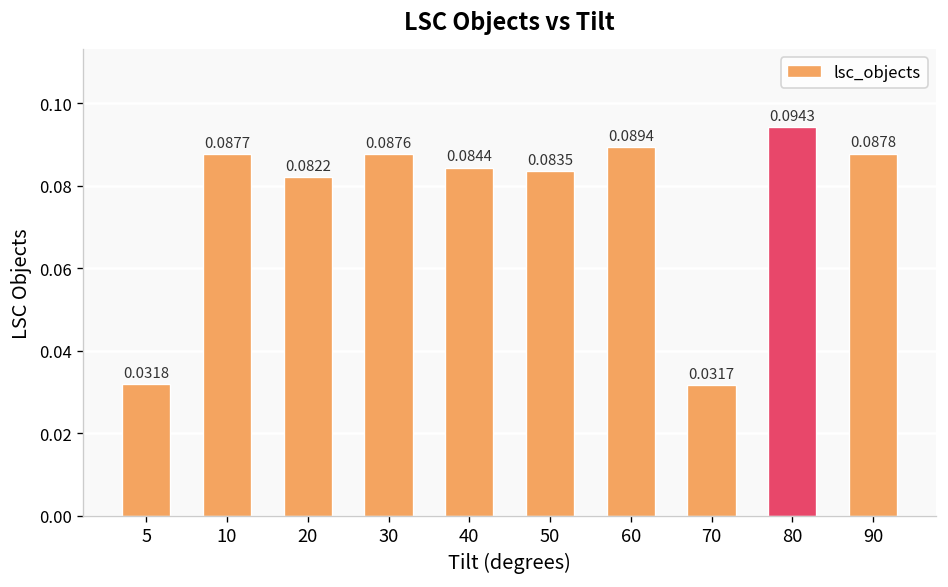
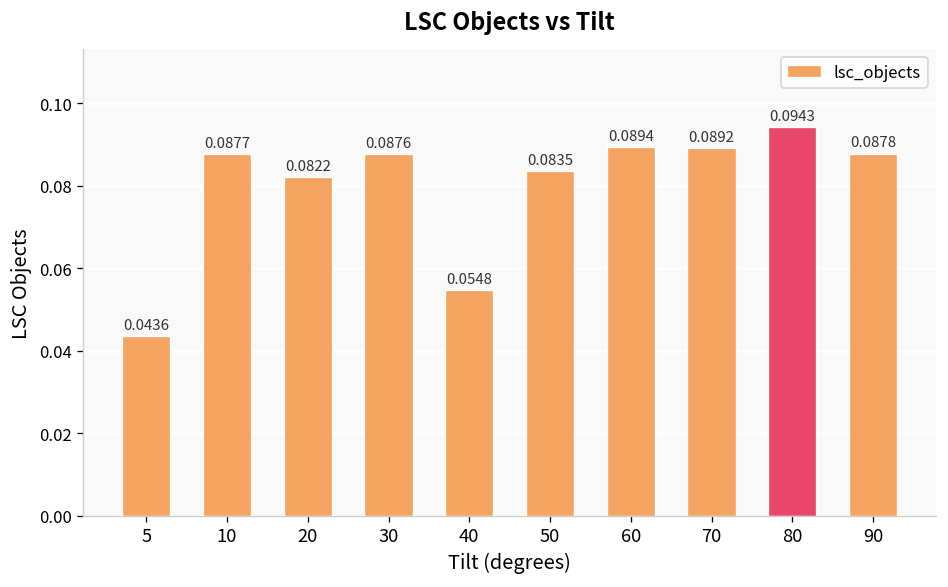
5: 0.0318 -> 0.0436
40: 0.0844 -> 0.0548
70: 0.0317 -> 0.0892
